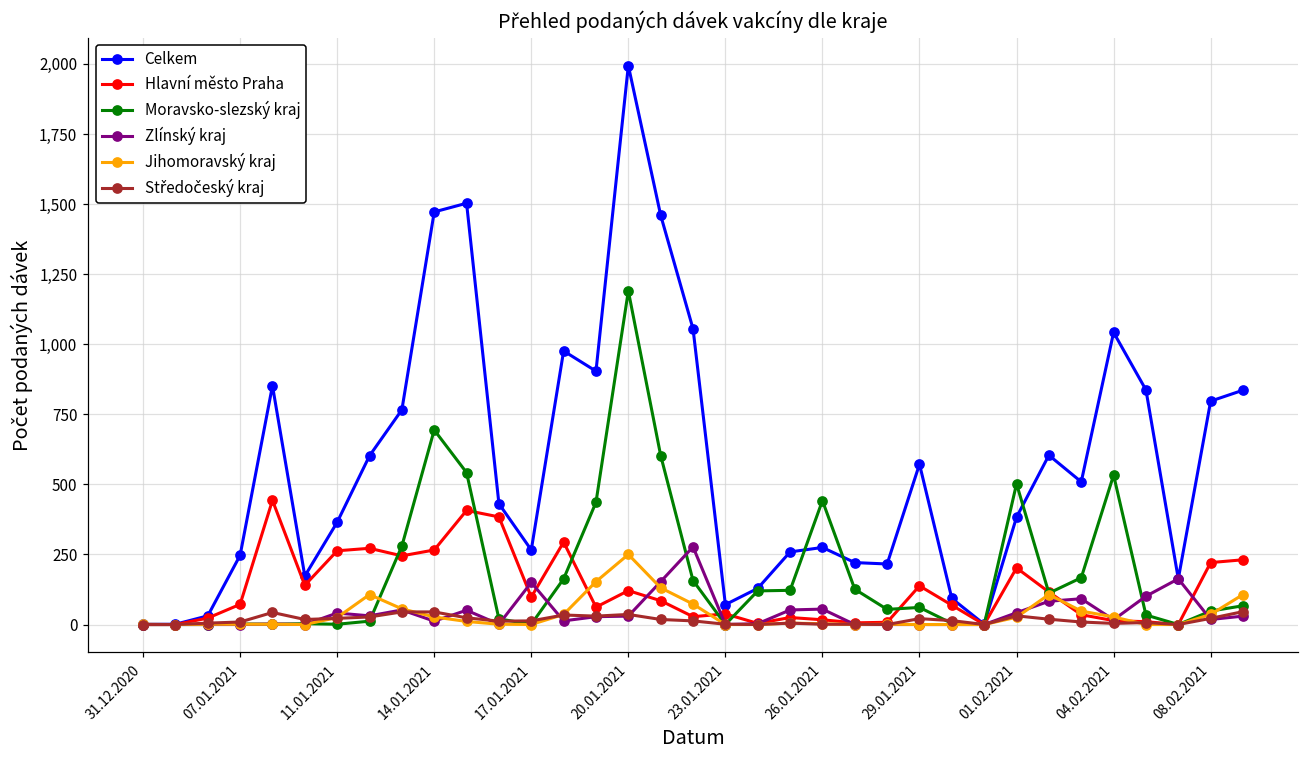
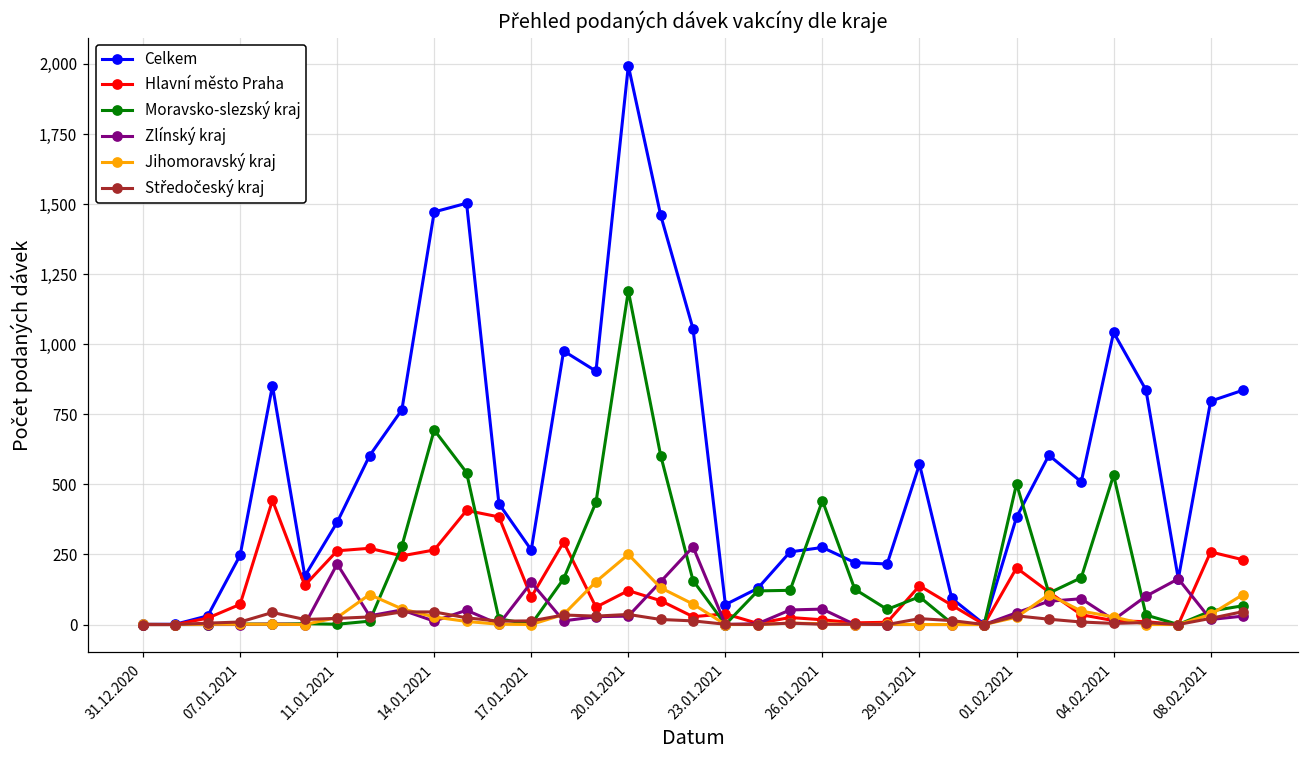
Zlínský kraj, 11.01.2021: 40 -> 220
Moravsko-slezský kraj, 29.01.2021: 60 -> 100
Hlavní město Praha, 08.02.2021: 220 -> 260
